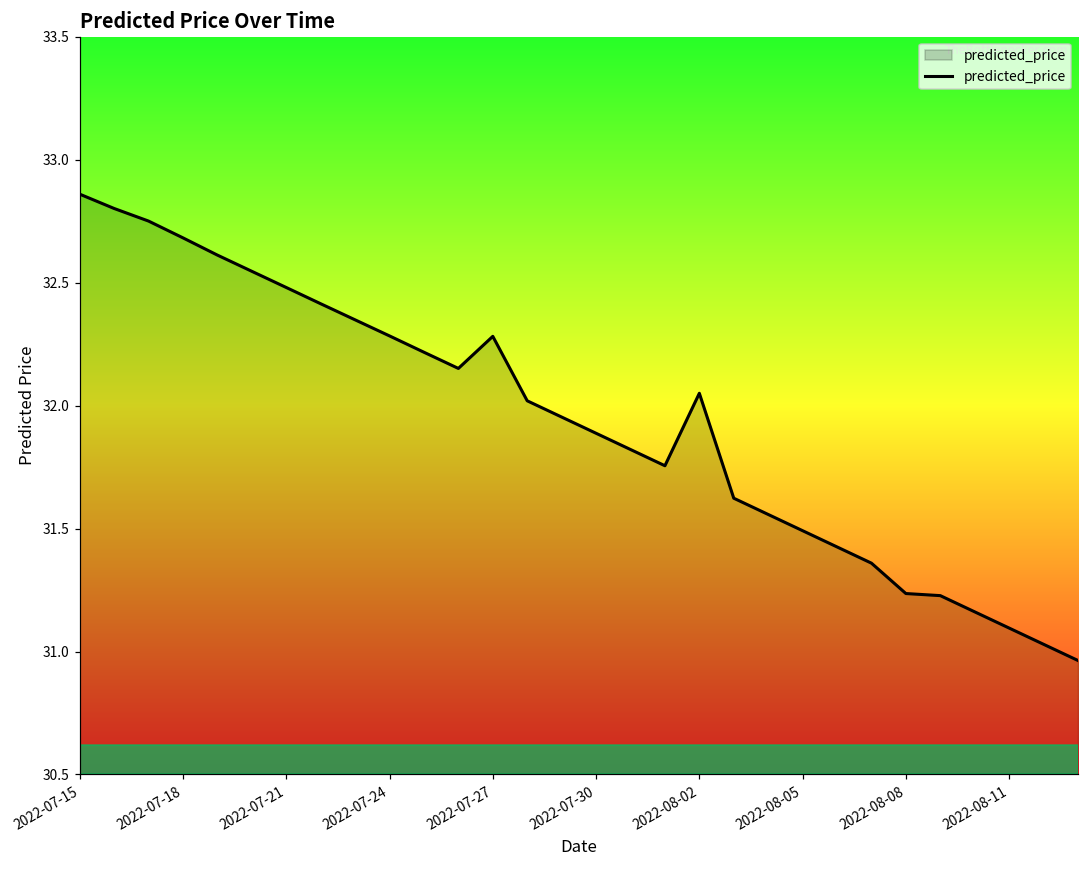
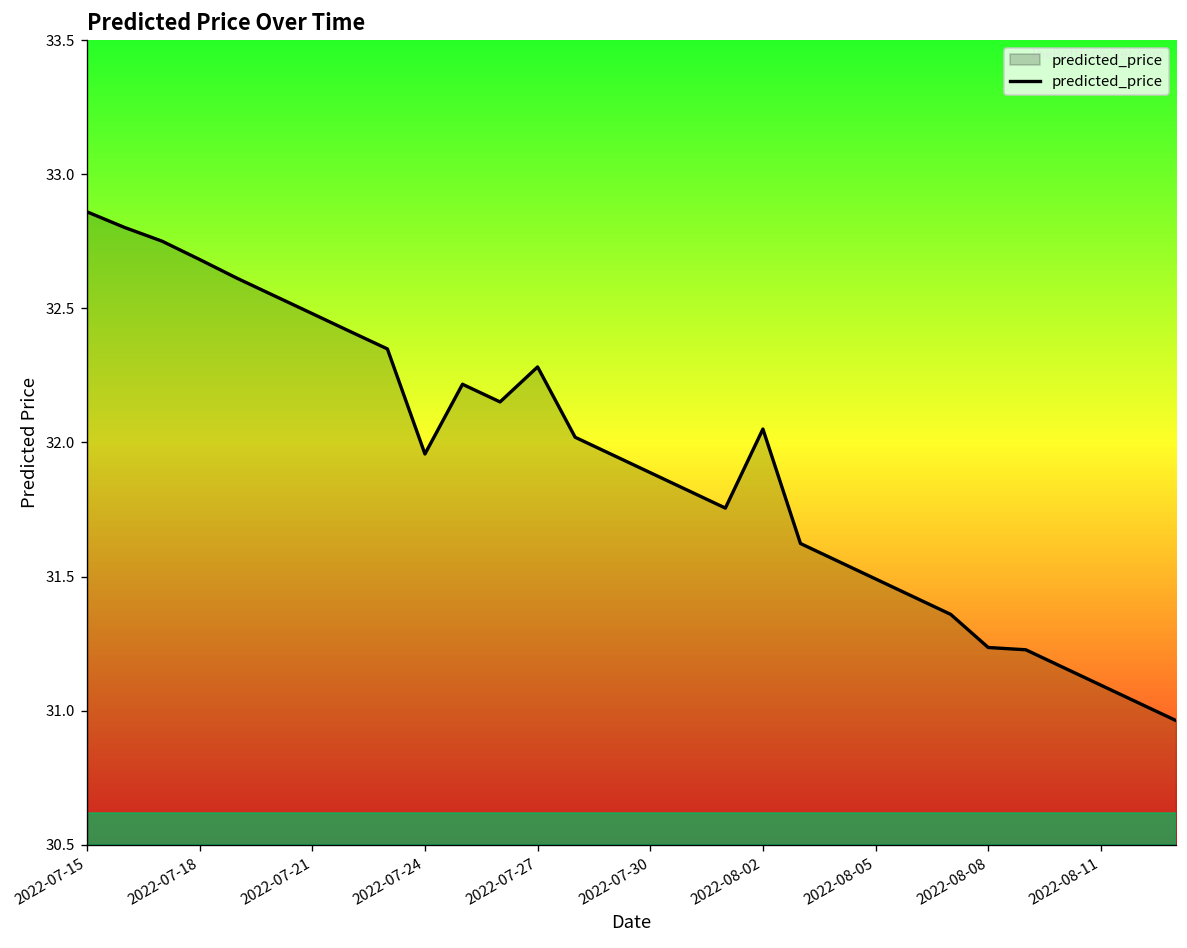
2022-07-24: 32.28 -> 31.96
